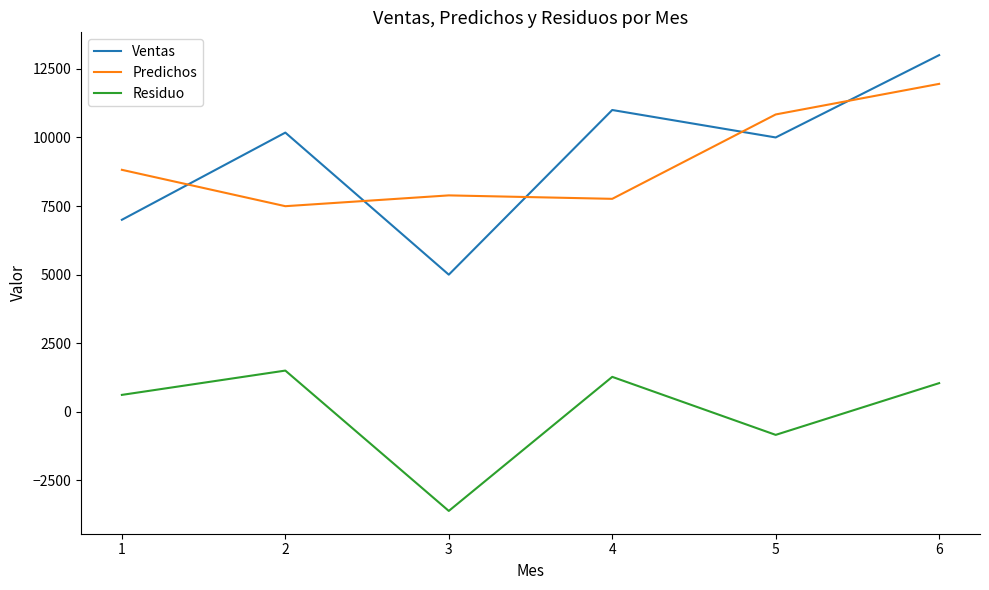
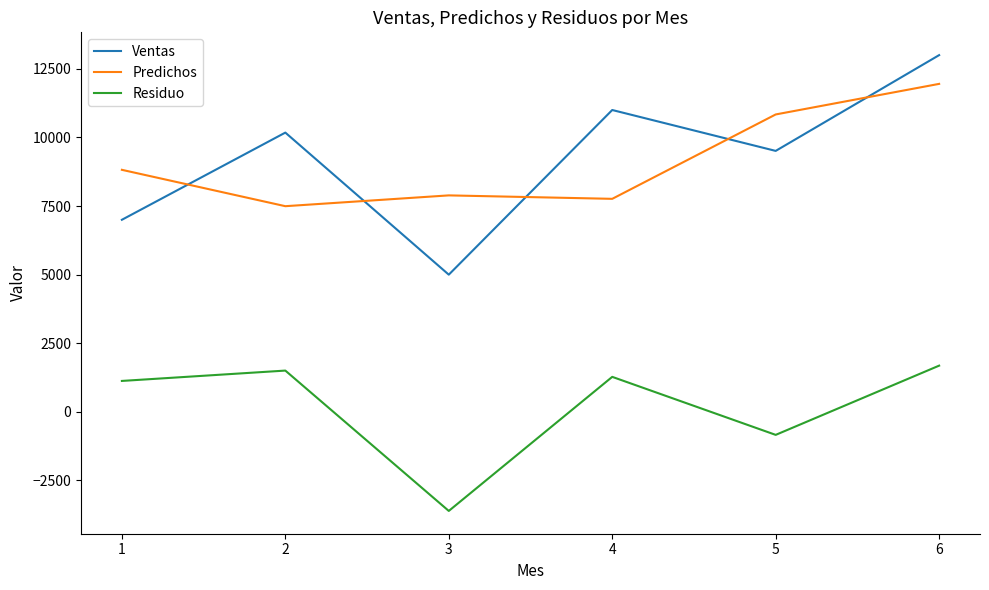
Residuo, 1: 600 -> 1100
Ventas, 5: 10000 -> 9500
Residuo, 6: 1000 -> 1700
